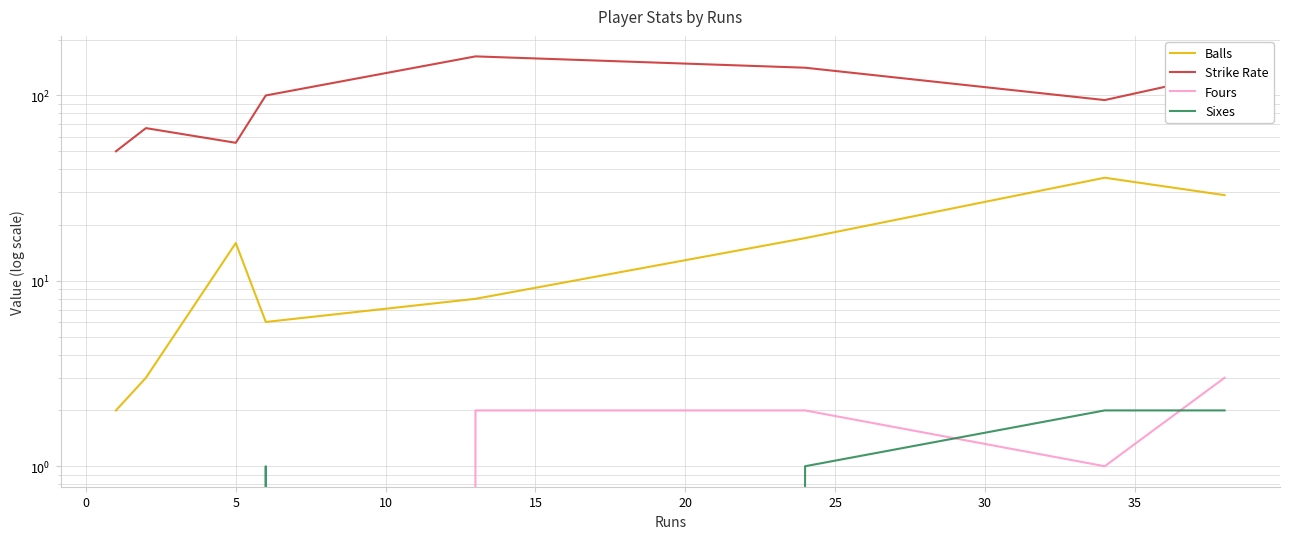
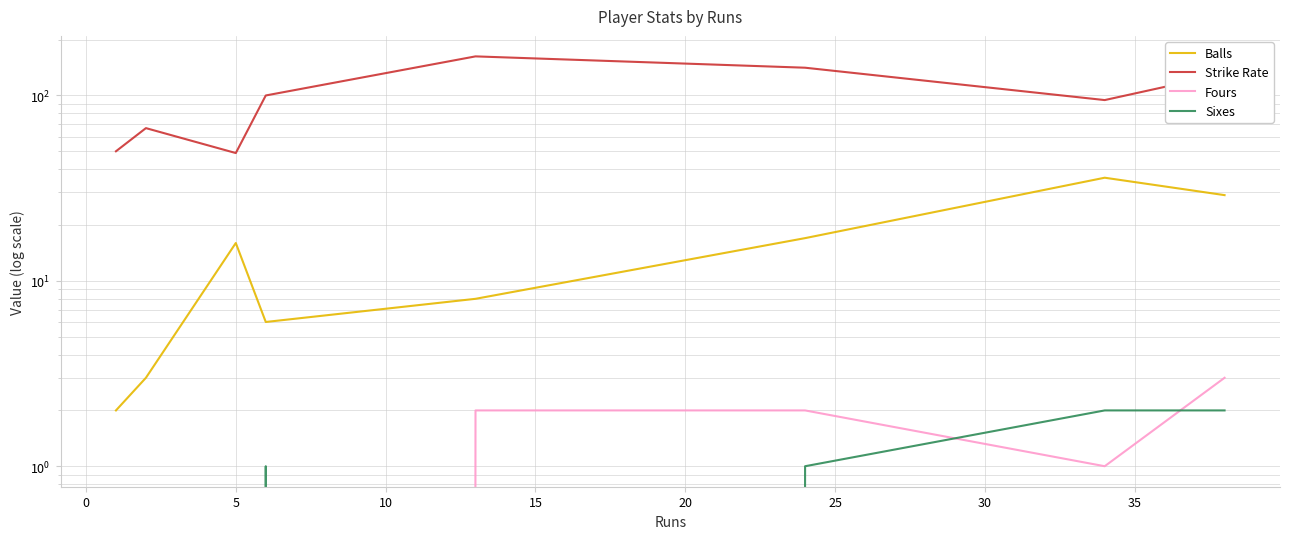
Strike Rate, 5: 56 -> 49
